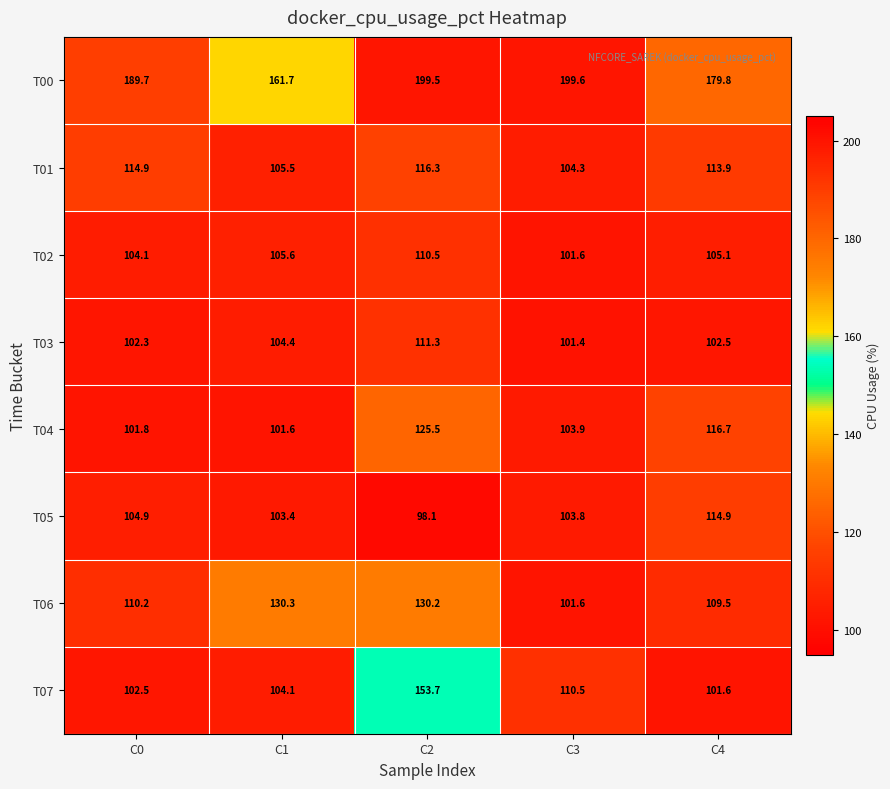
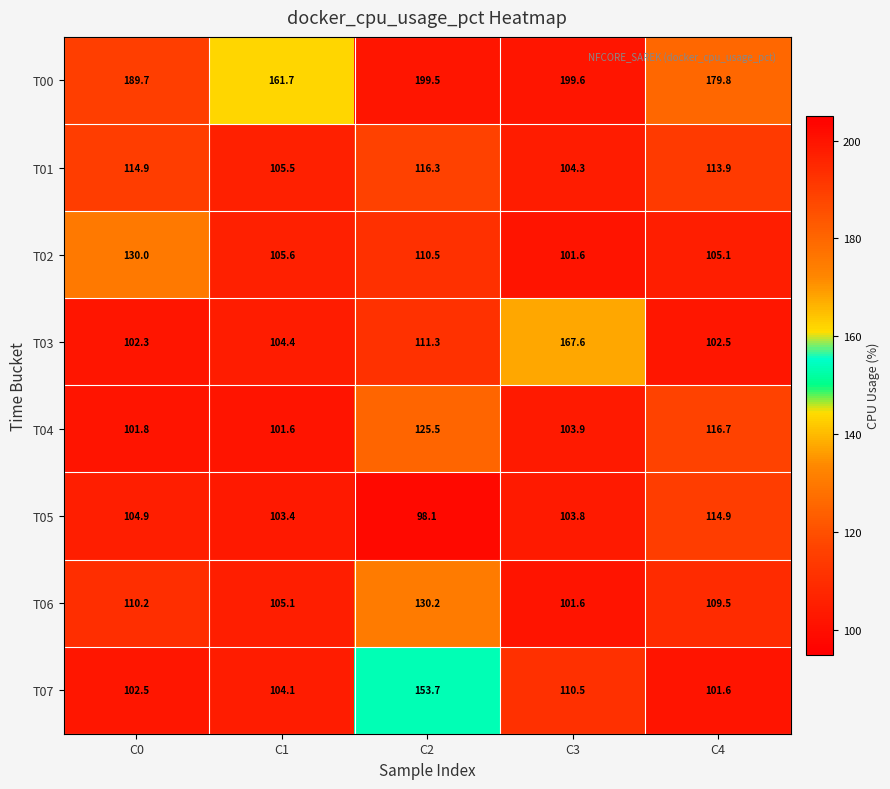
T02, C0: 104.1 -> 130.0
T03, C3: 101.4 -> 167.6
T06, C1: 130.3 -> 105.1
